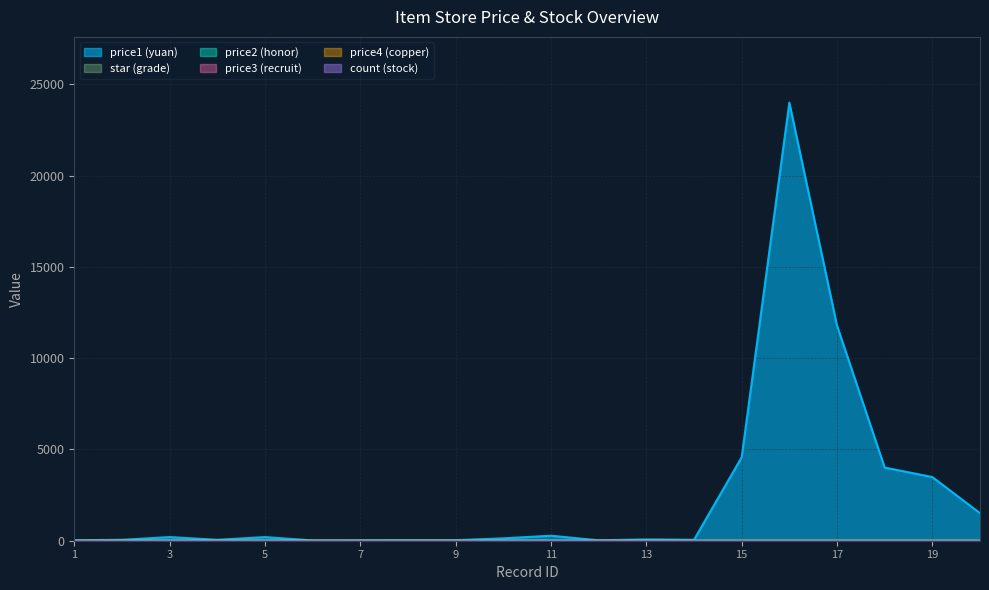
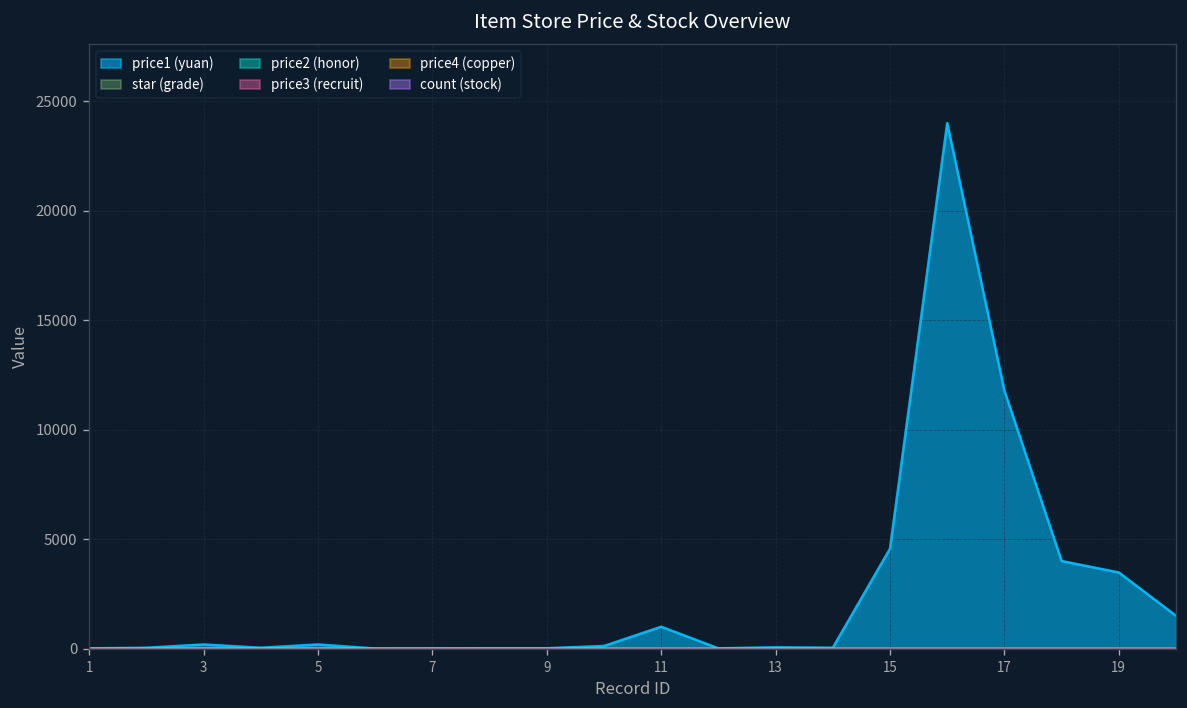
price1 (yuan), 11: 300 -> 1000
